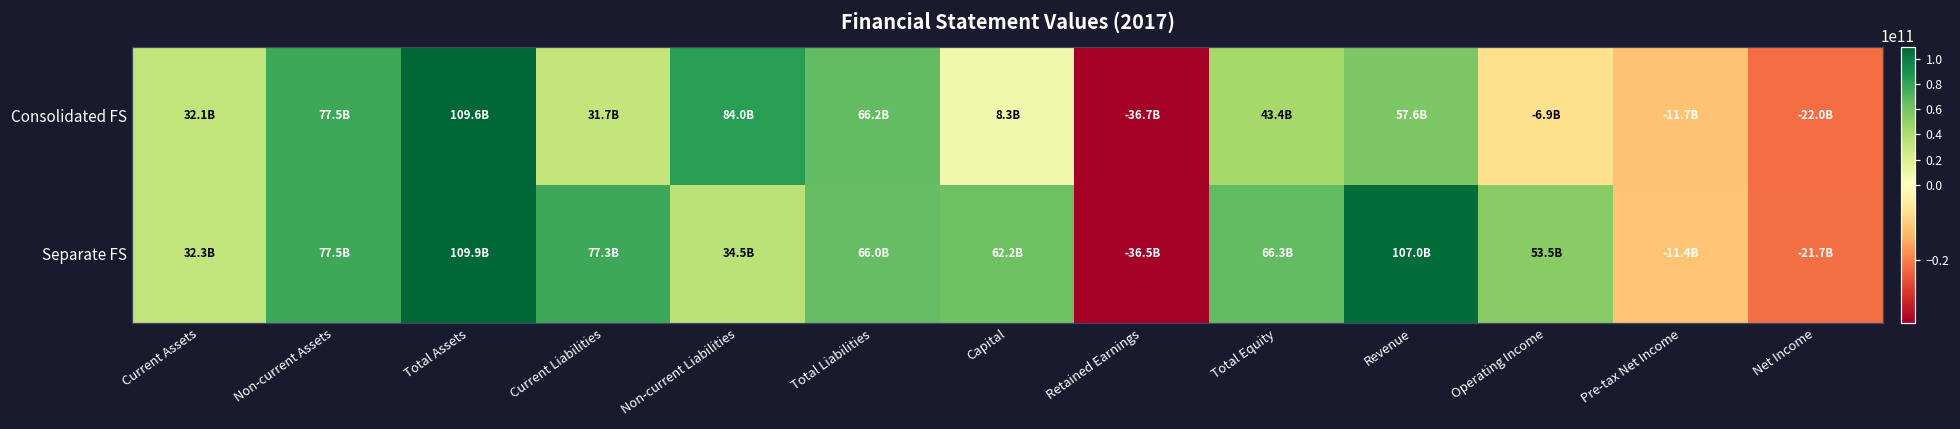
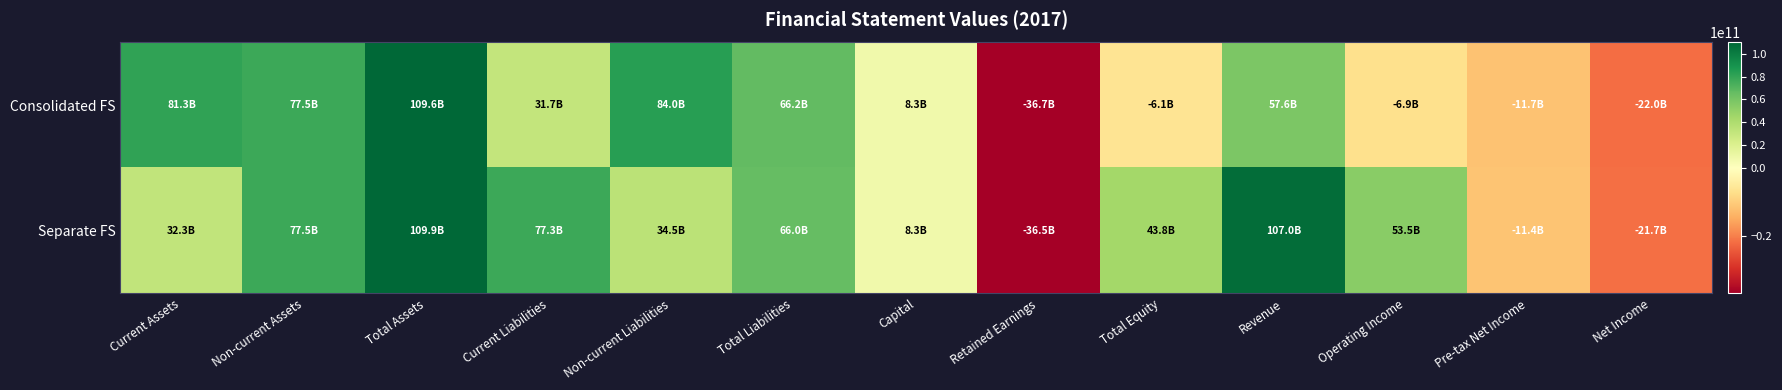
Consolidated FS, Current Assets: 32.1B -> 81.3B
Consolidated FS, Total Equity: 43.4B -> -6.1B
Separate FS, Capital: 62.2B -> 8.3B
Separate FS, Total Equity: 66.3B -> 43.8B
